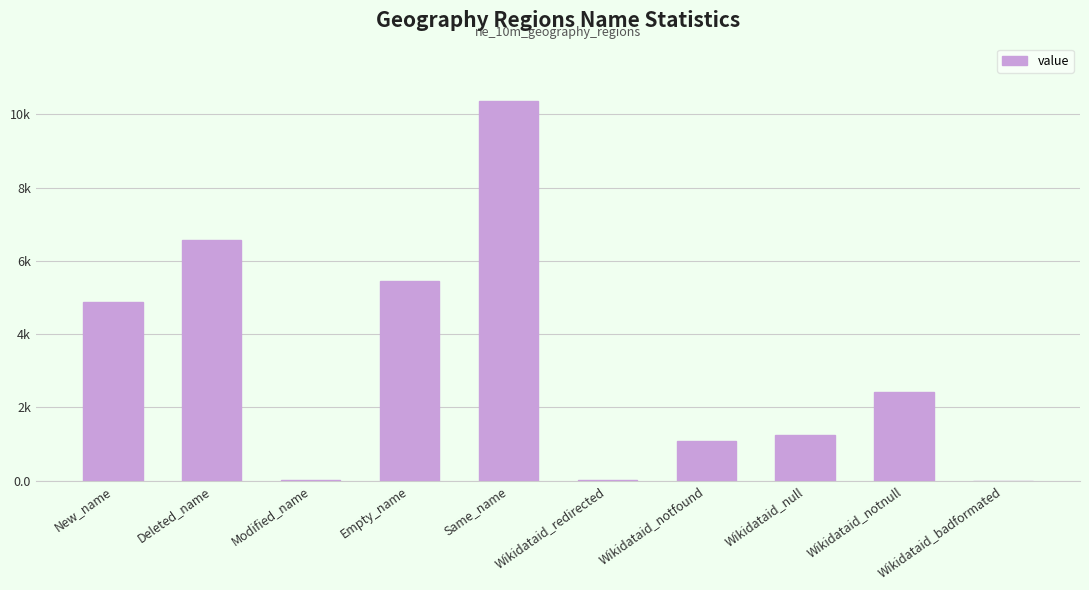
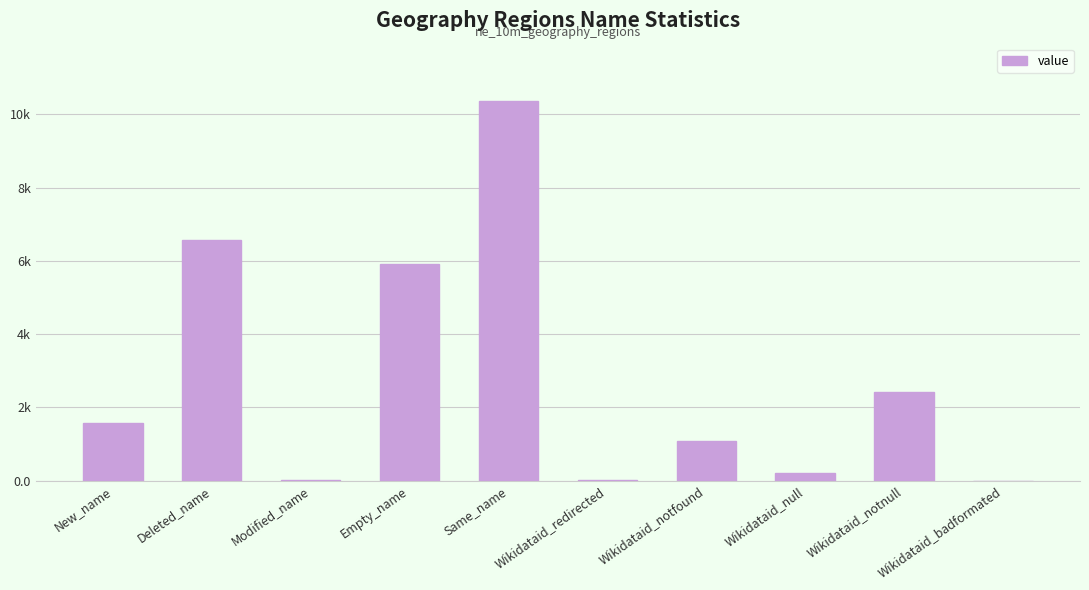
New_name: 4900 -> 1600
Empty_name: 5400 -> 5900
Wikidataid_null: 1200 -> 200
